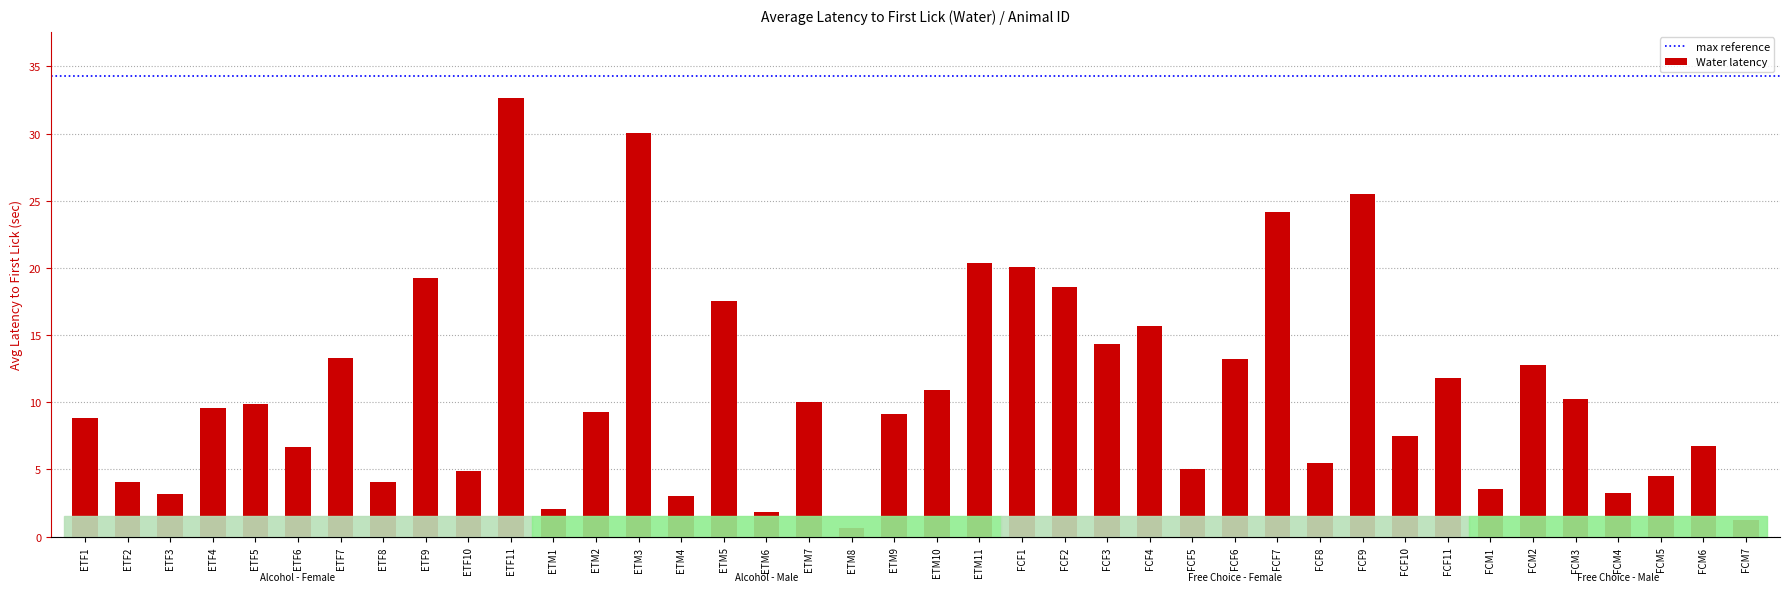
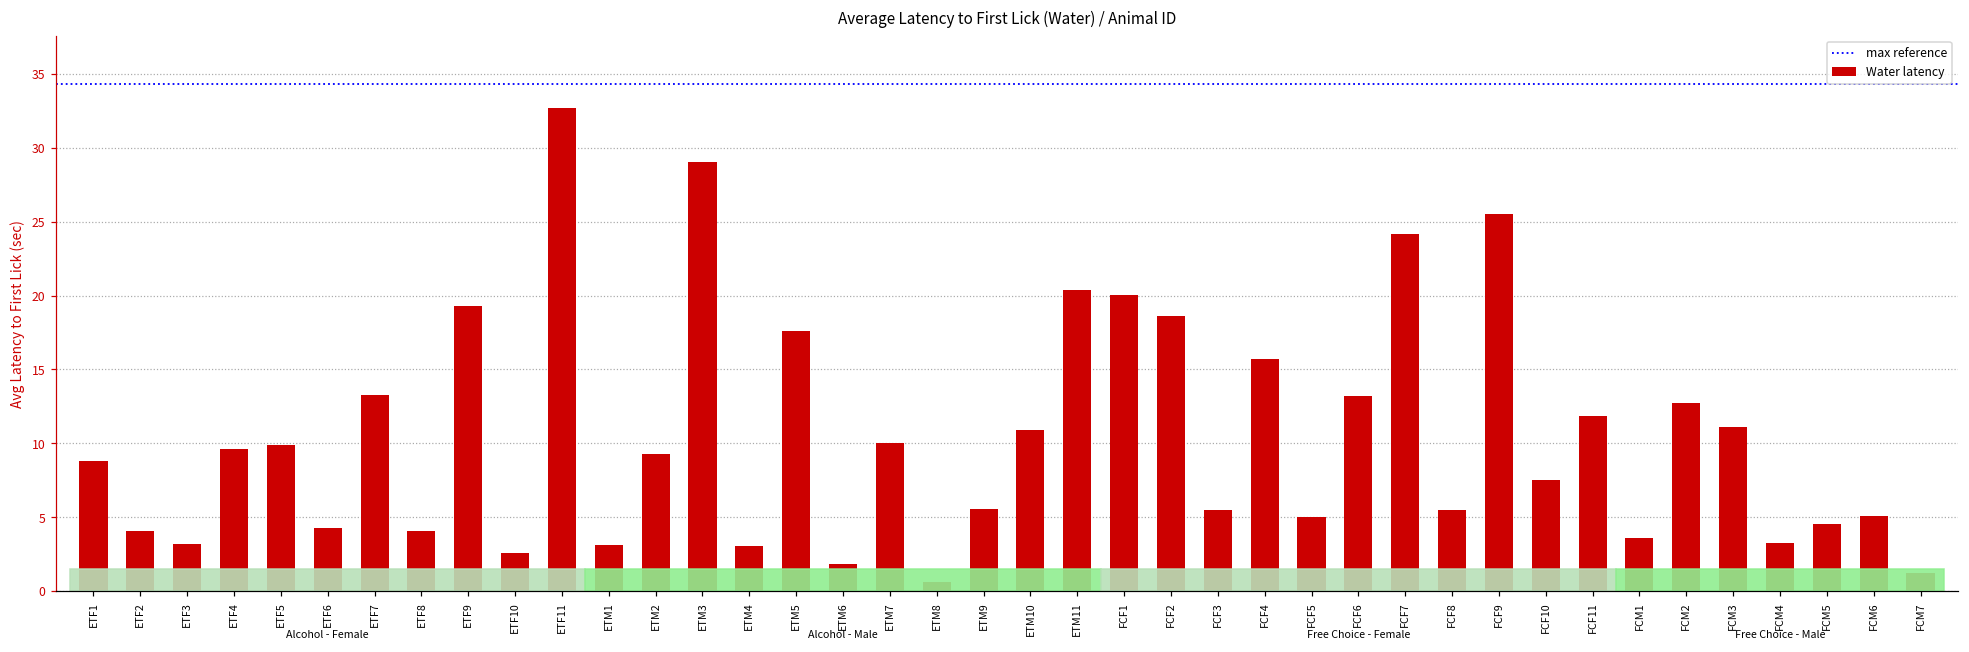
ETF6: 6.6 -> 4.2
ETF10: 4.9 -> 2.6
ETM1: 2.0 -> 3.2
ETM3: 30.1 -> 29.0
ETM9: 9.1 -> 5.6
FCF3: 14.3 -> 5.5
FCM3: 10.2 -> 11.1
FCM6: 6.8 -> 5.1
